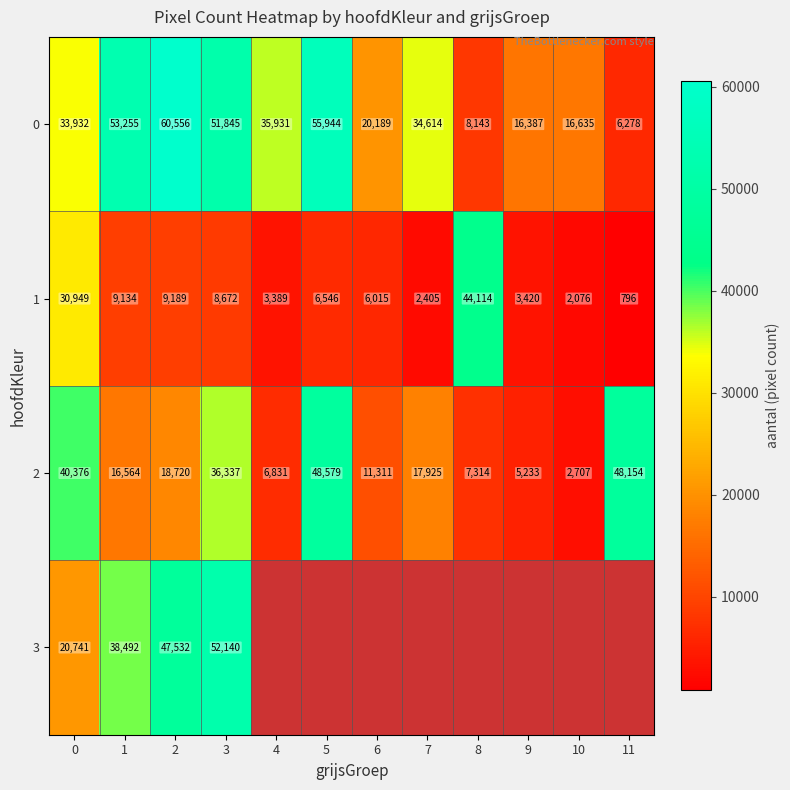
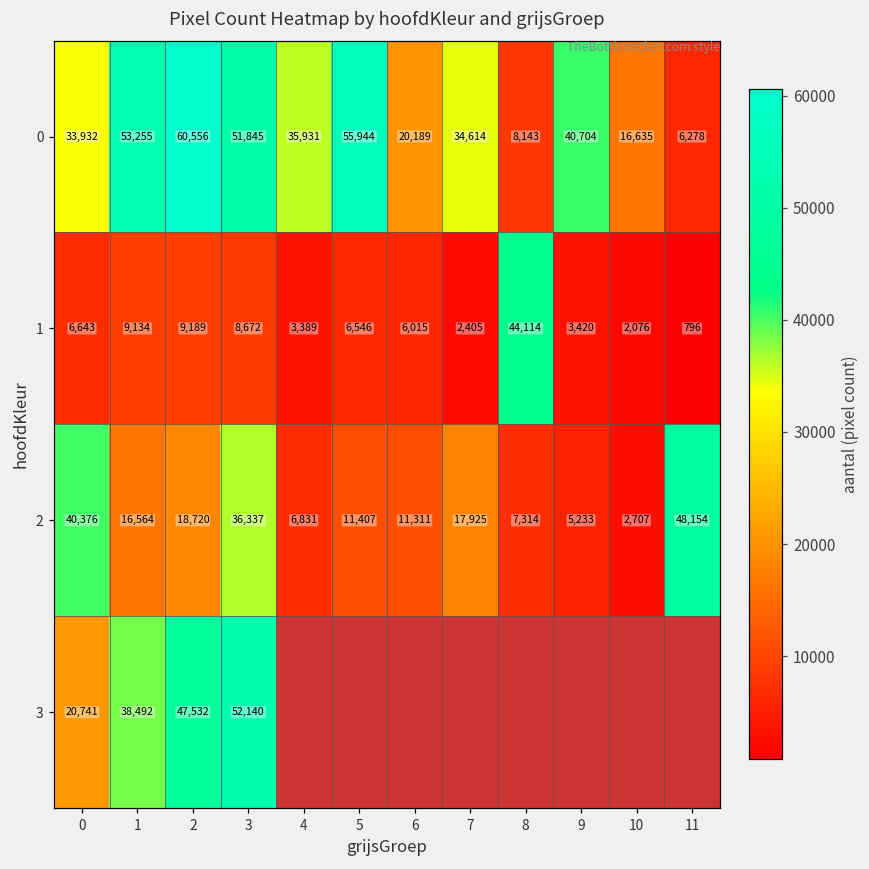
0, 9: 16,387 -> 40,704
1, 0: 30,949 -> 6,643
2, 5: 48,579 -> 11,407
